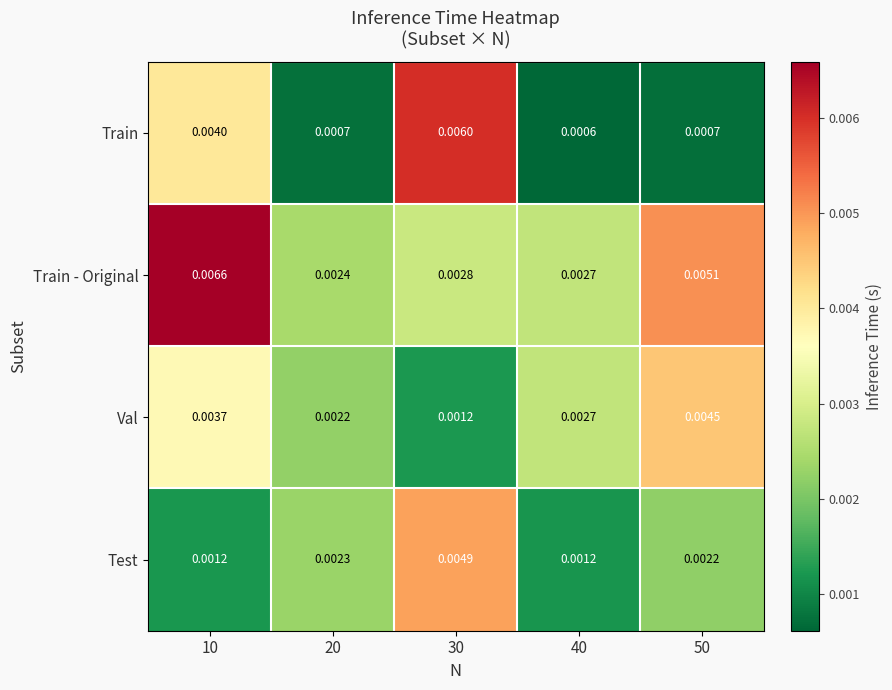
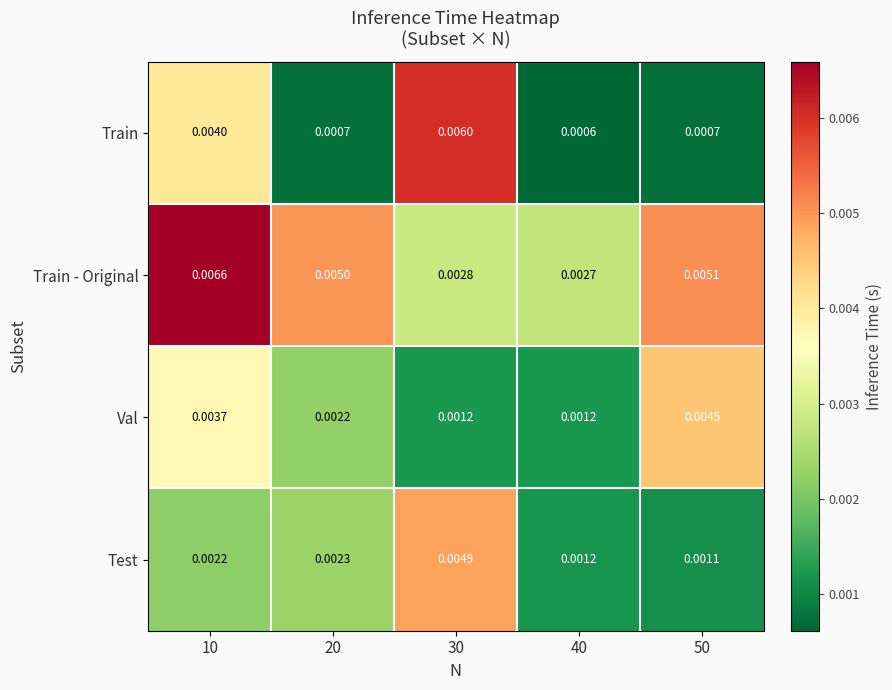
Train - Original, 20: 0.0024 -> 0.0050
Val, 40: 0.0027 -> 0.0012
Test, 10: 0.0012 -> 0.0022
Test, 50: 0.0022 -> 0.0011
